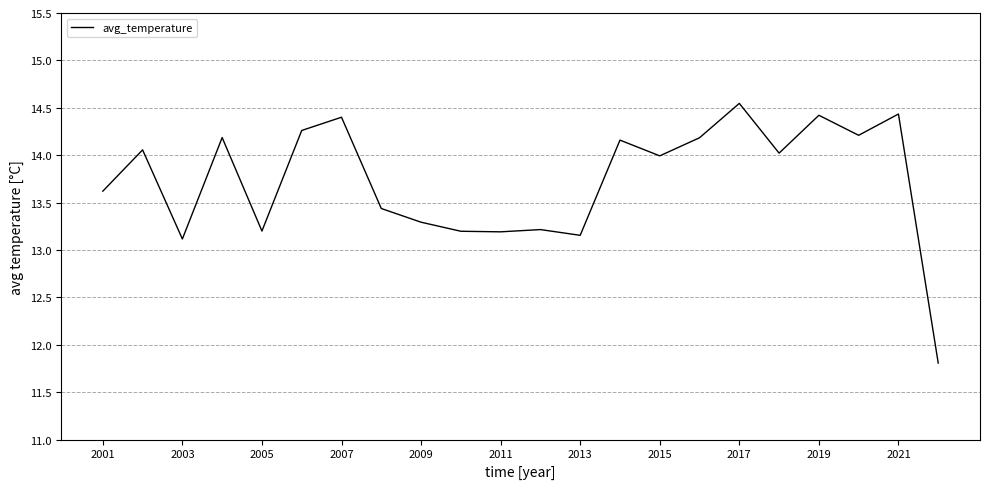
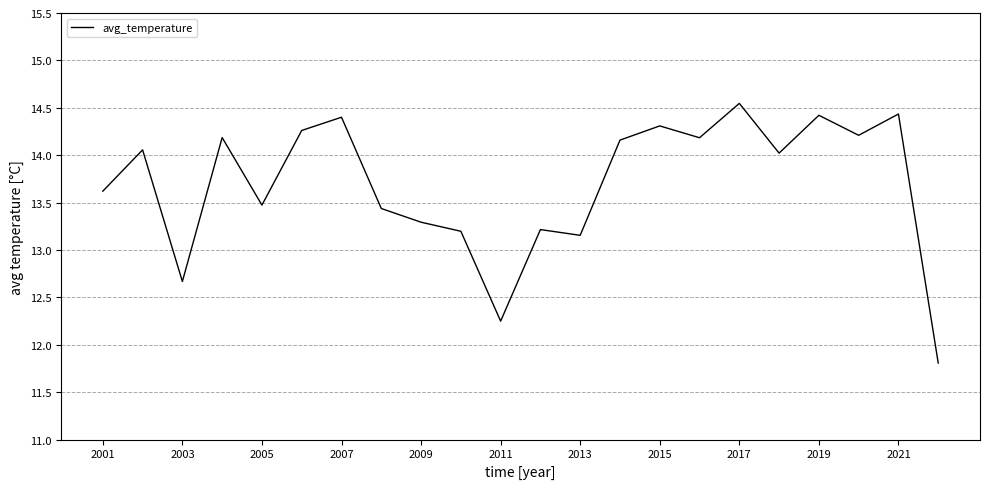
2003: 13.1 -> 12.7
2005: 13.2 -> 13.5
2011: 13.2 -> 12.2
2015: 14.0 -> 14.3
